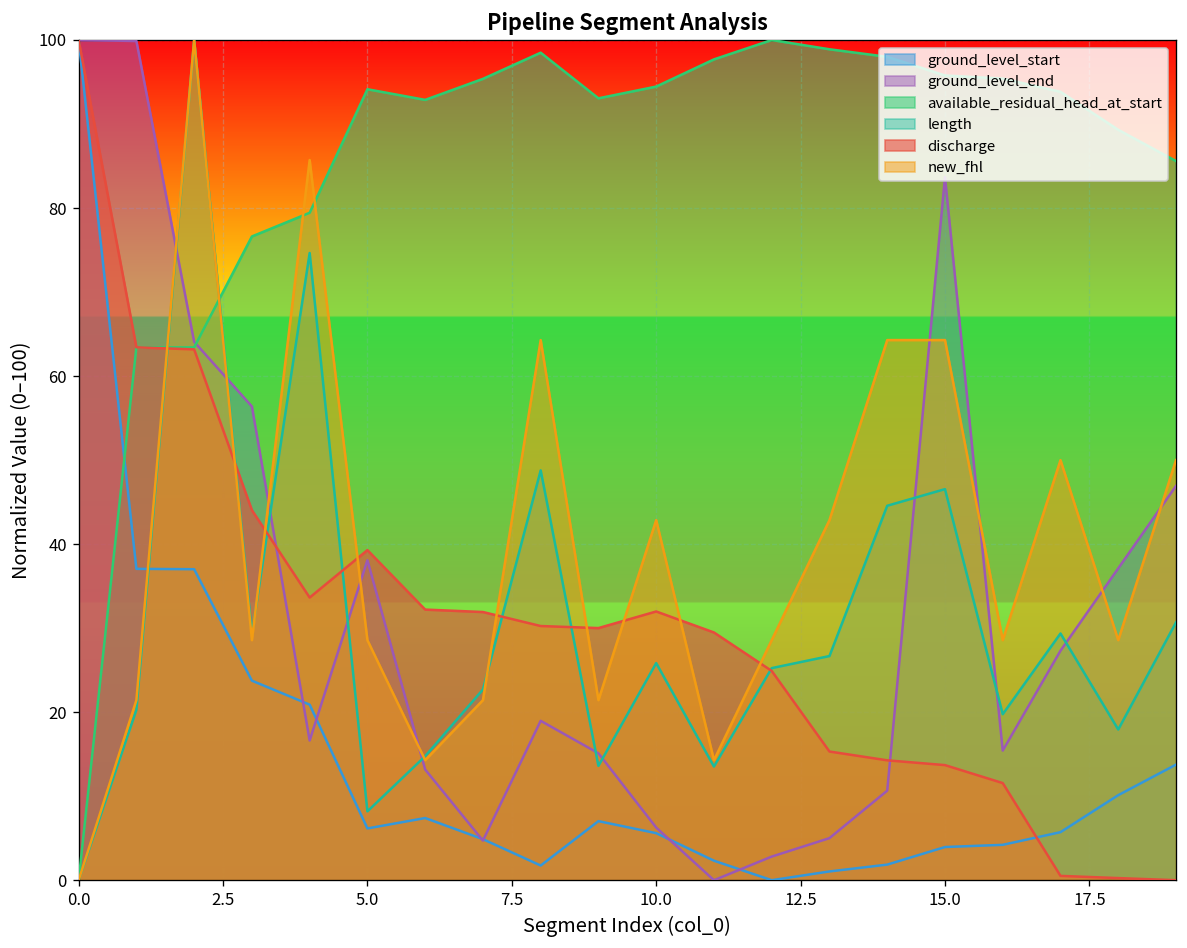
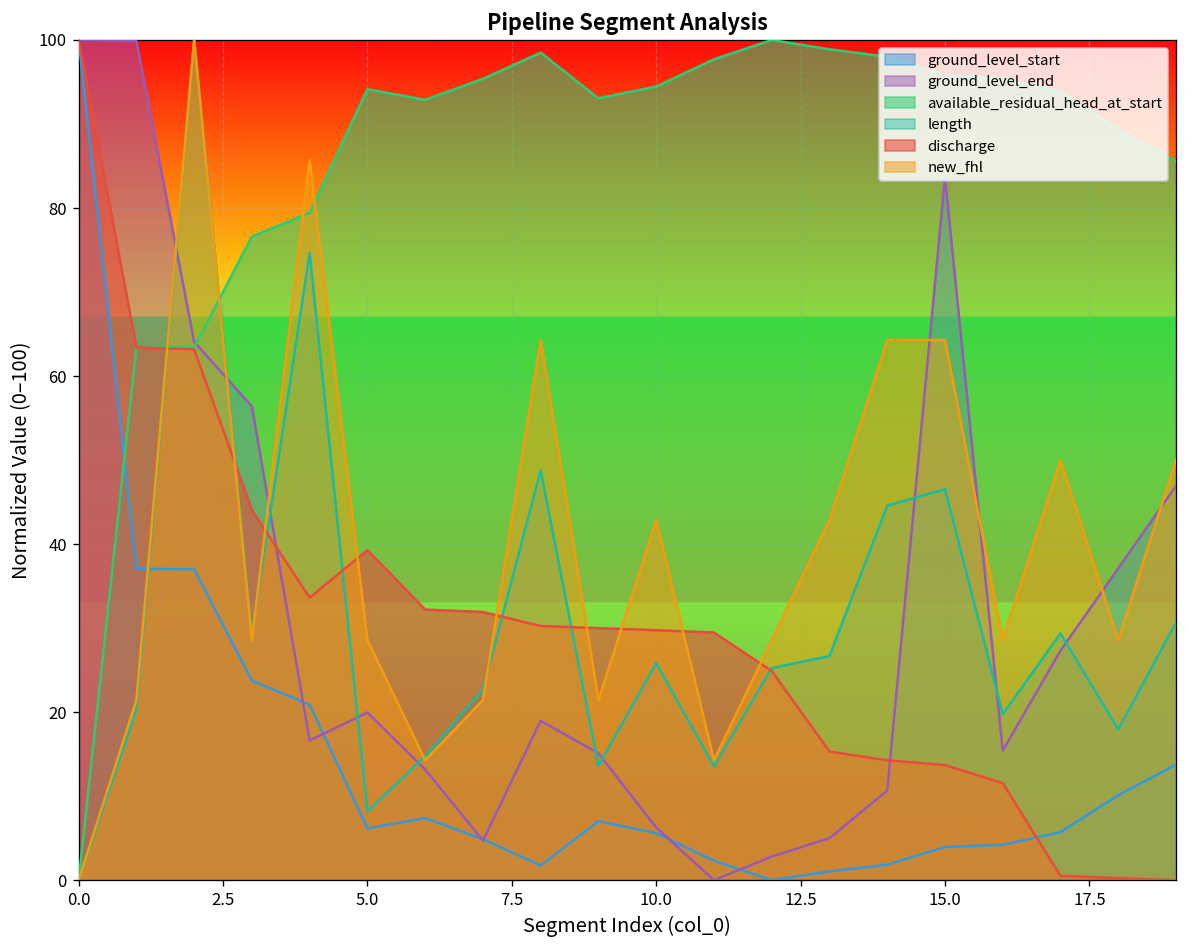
ground_level_end, 5.0: 38 -> 20
discharge, 10.0: 32 -> 30
